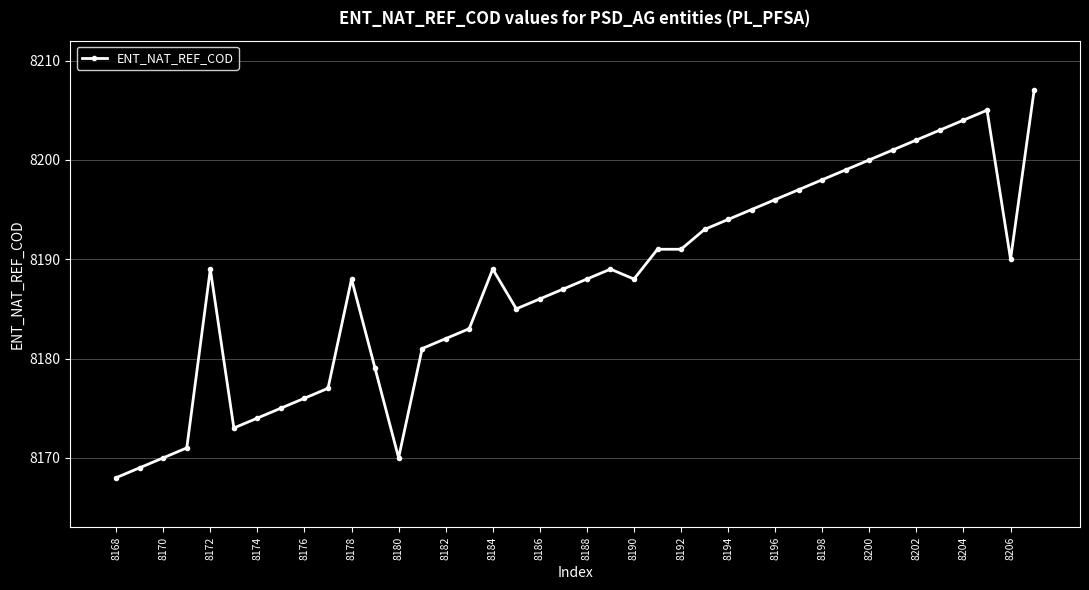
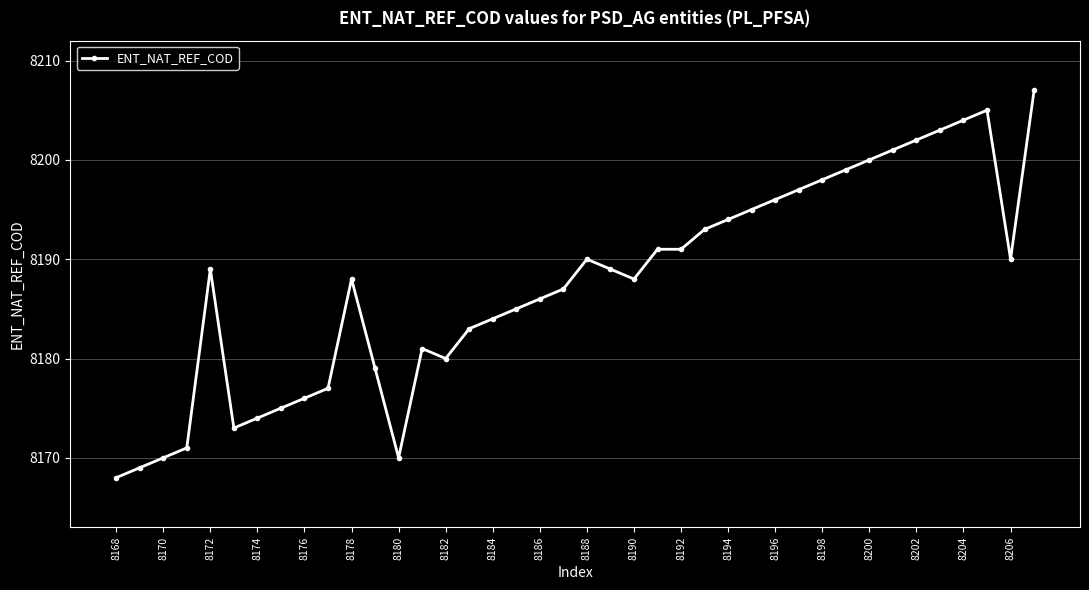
8182: 8182 -> 8180
8184: 8189 -> 8184
8188: 8188 -> 8190
